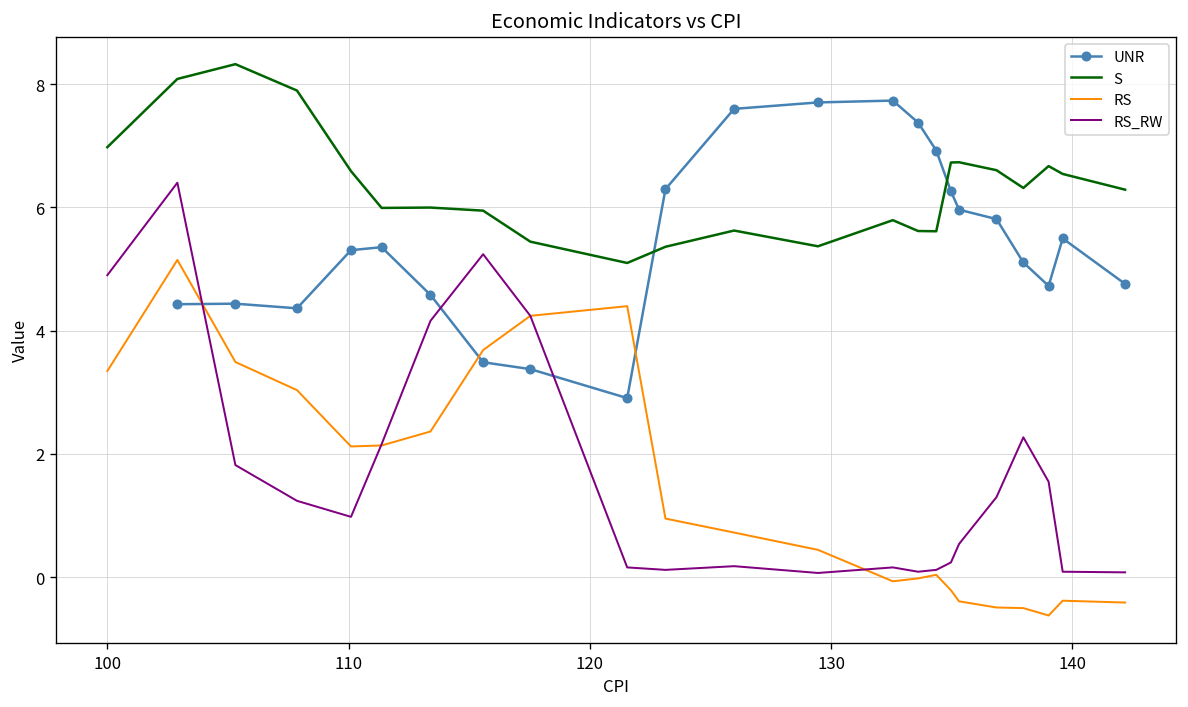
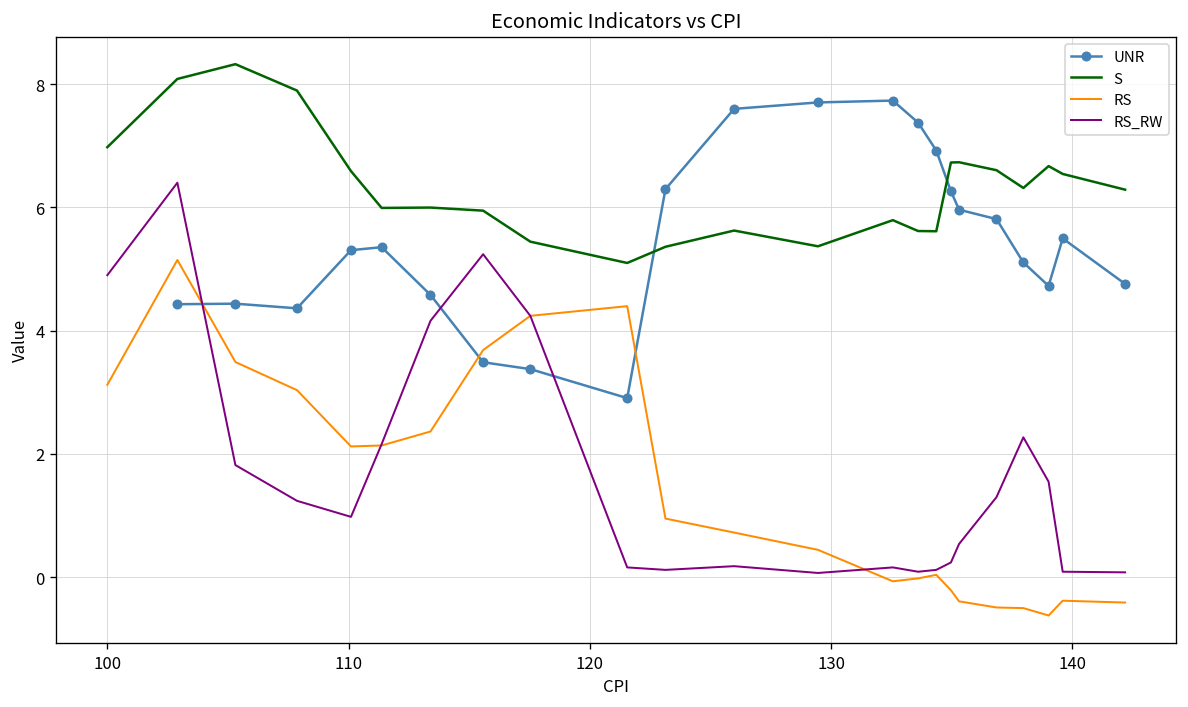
RS, 100: 3.3 -> 3.1
